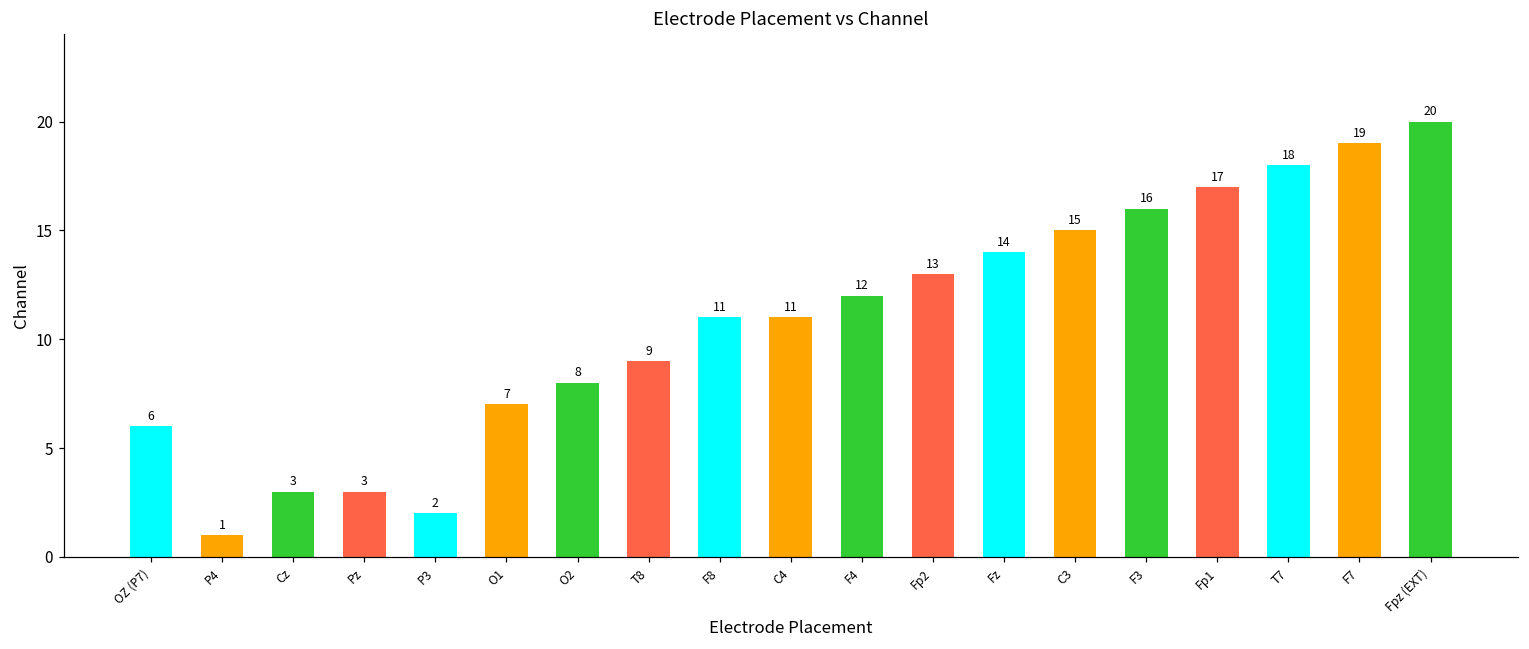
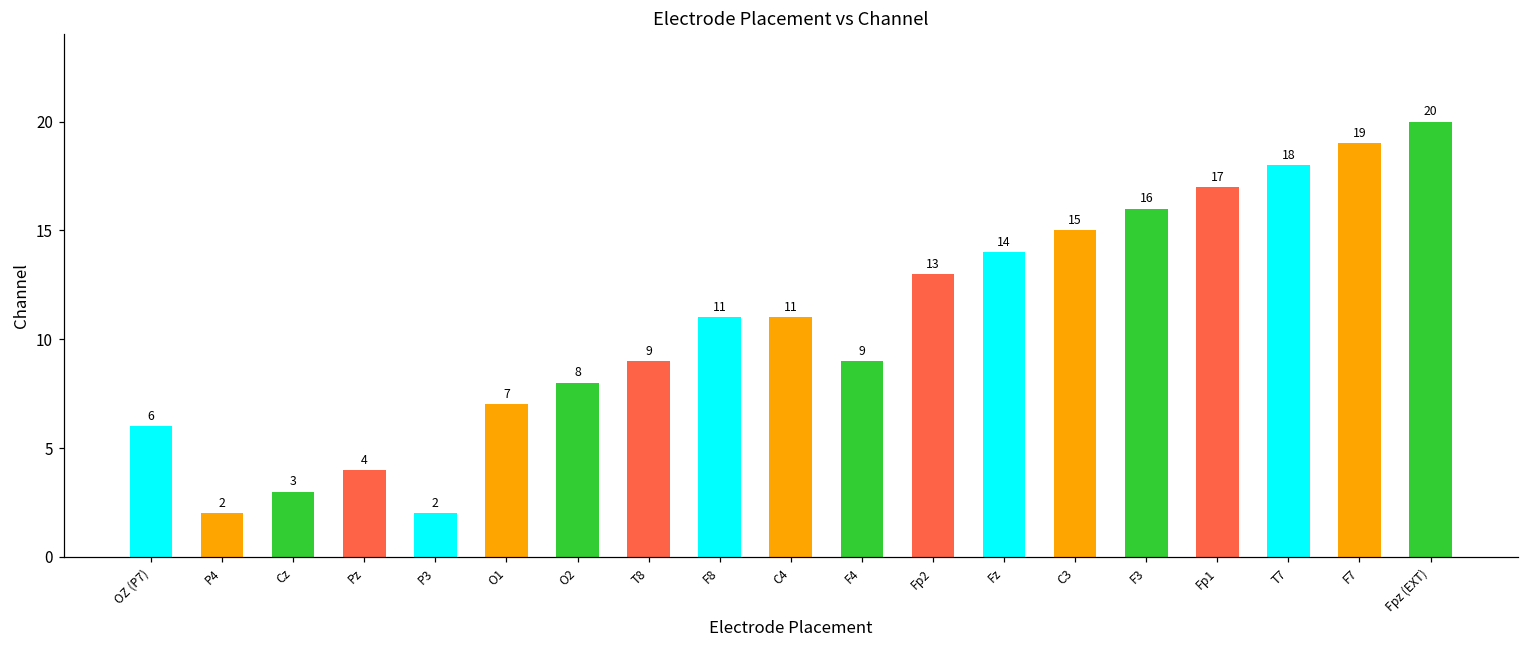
P4: 1 -> 2
Pz: 3 -> 4
F4: 12 -> 9
